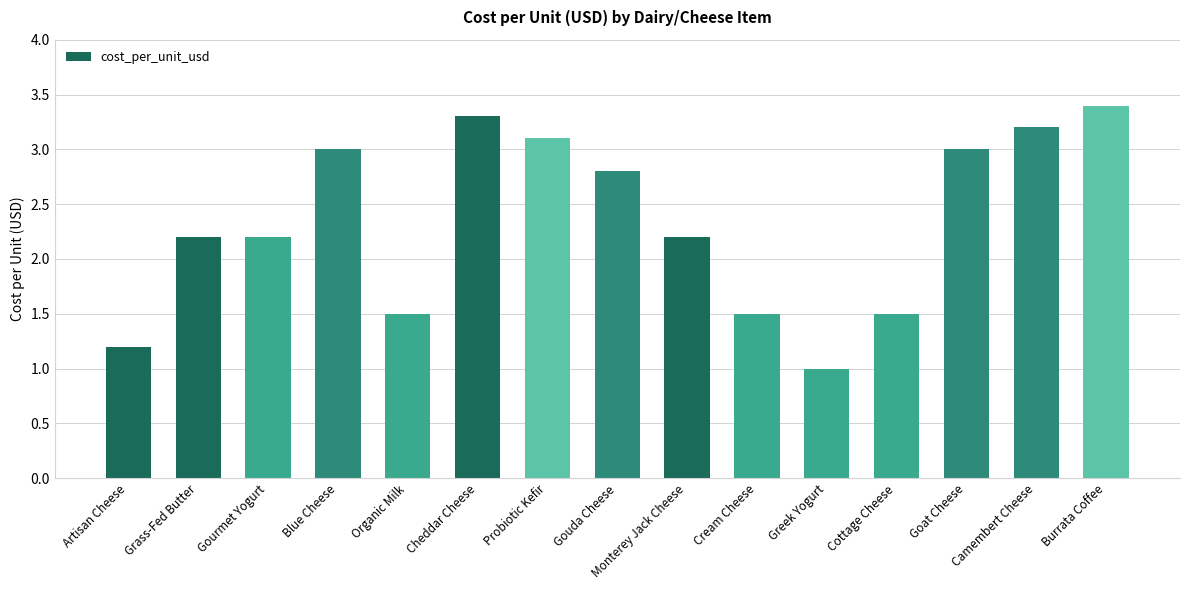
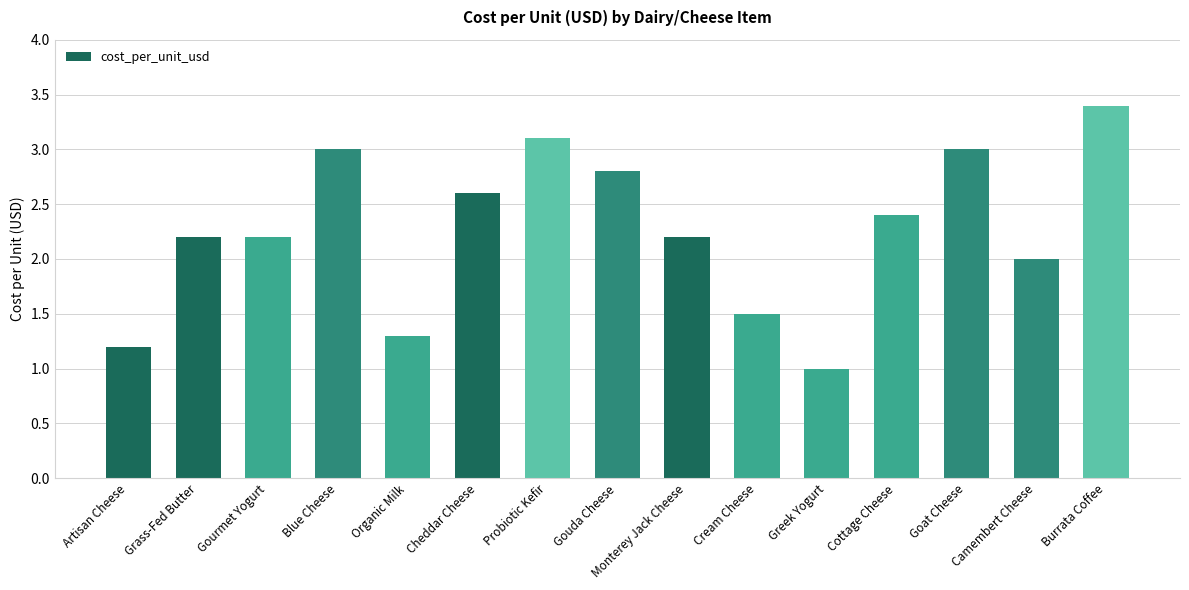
Organic Milk: 1.5 -> 1.3
Cheddar Cheese: 3.3 -> 2.6
Cottage Cheese: 1.5 -> 2.4
Camembert Cheese: 3.2 -> 2.0
